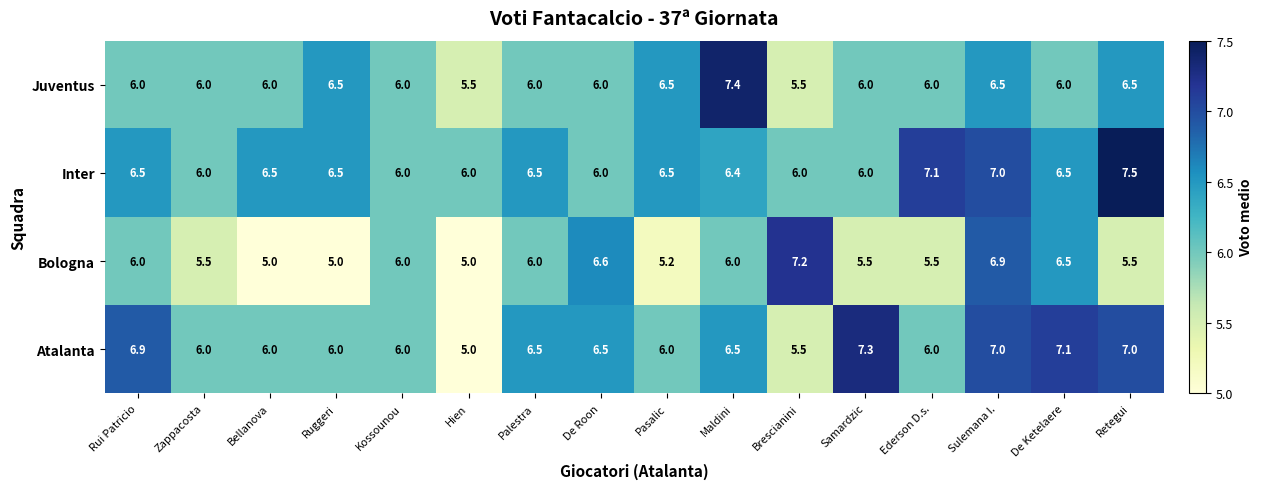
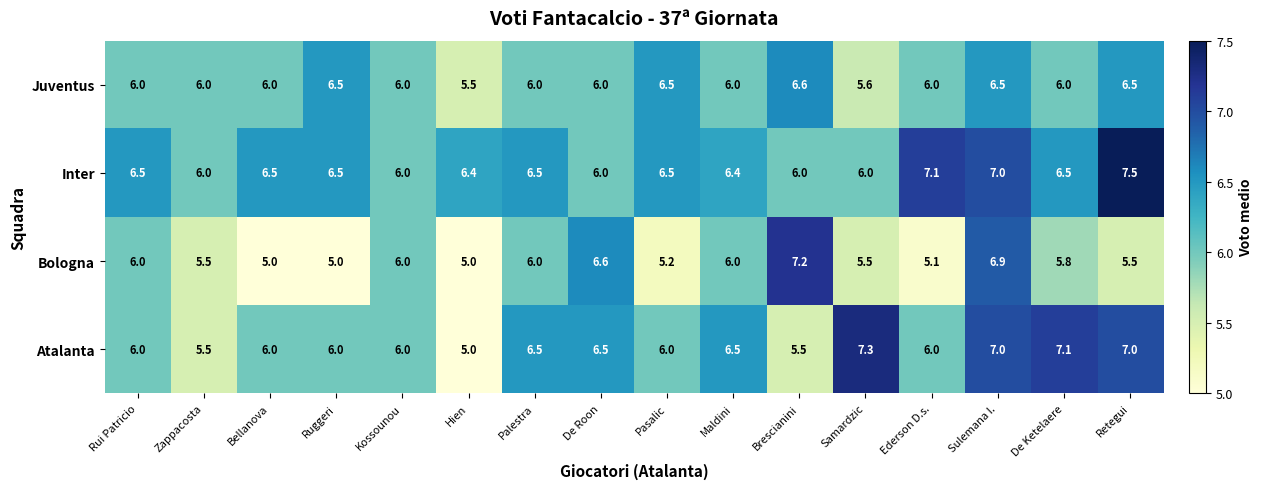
Juventus, Maldini: 7.4 -> 6.0
Juventus, Brescianini: 5.5 -> 6.6
Juventus, Samardzic: 6.0 -> 5.6
Inter, Hien: 6.0 -> 6.4
Bologna, Ederson D.s.: 5.5 -> 5.1
Bologna, De Ketelaere: 6.5 -> 5.8
Atalanta, Rui Patricio: 6.9 -> 6.0
Atalanta, Zappacosta: 6.0 -> 5.5
